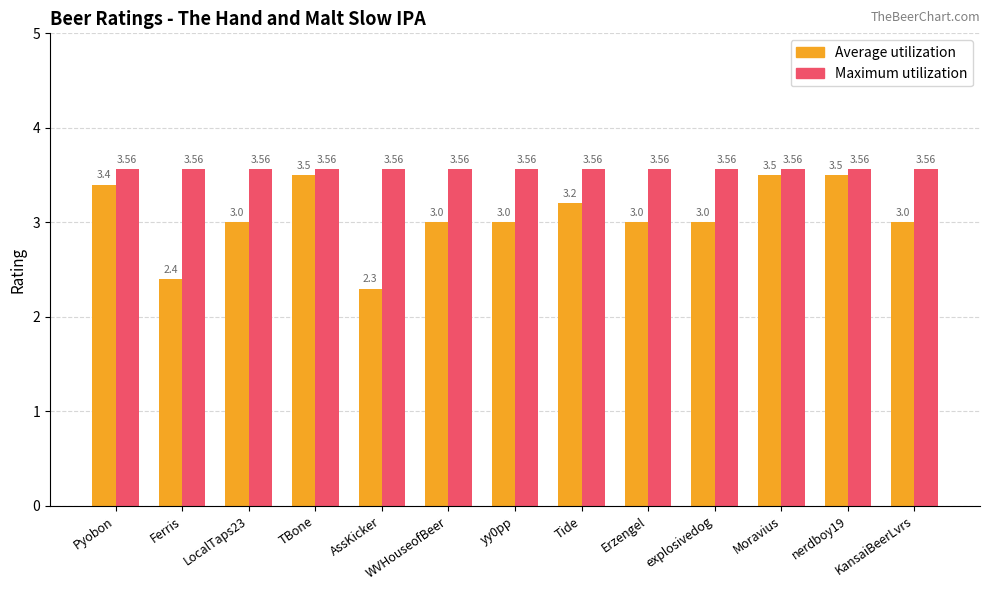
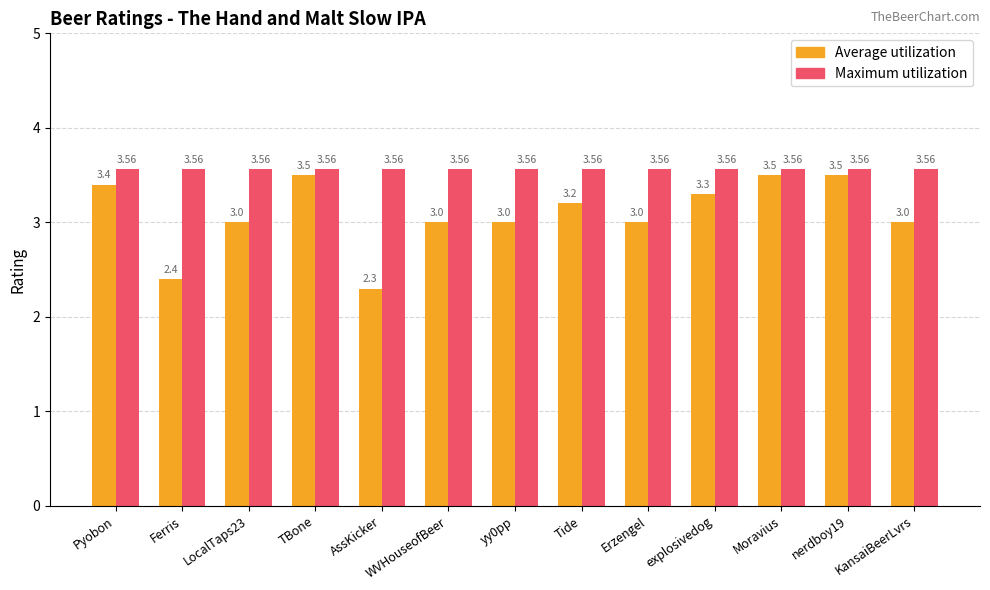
Average utilization, explosivedog: 3.0 -> 3.3
